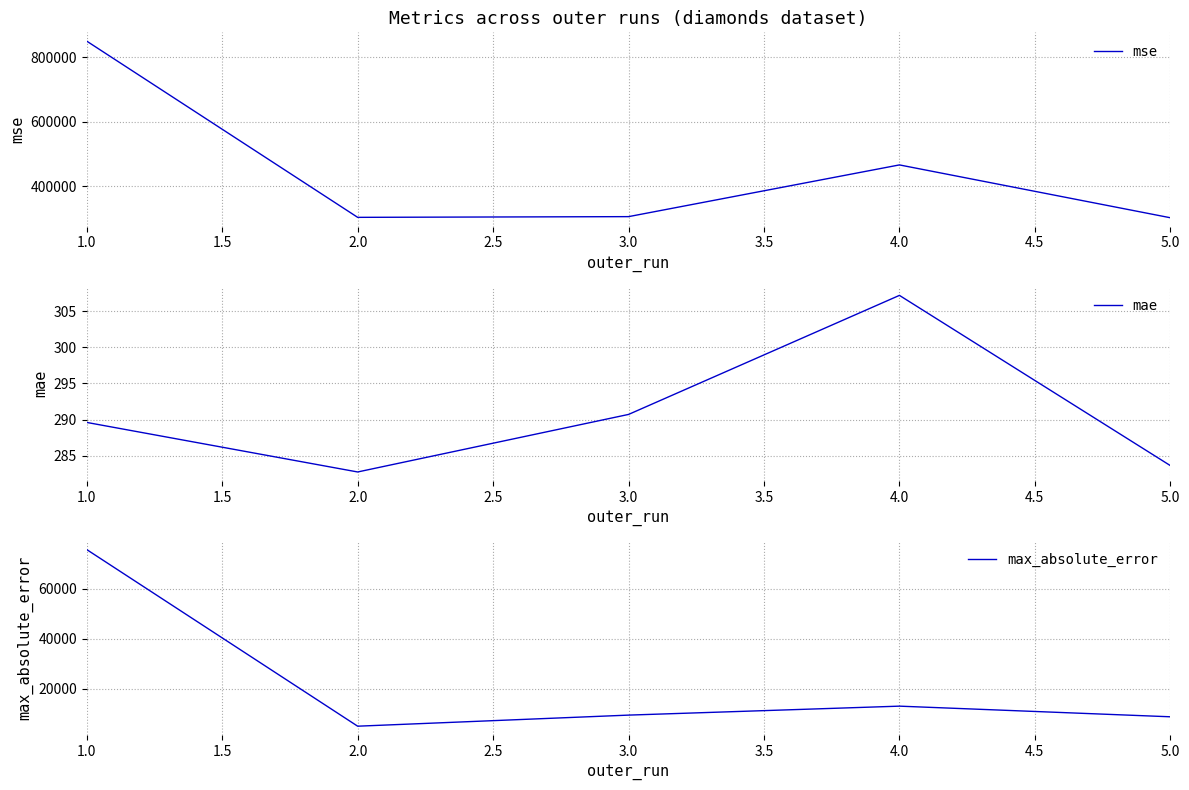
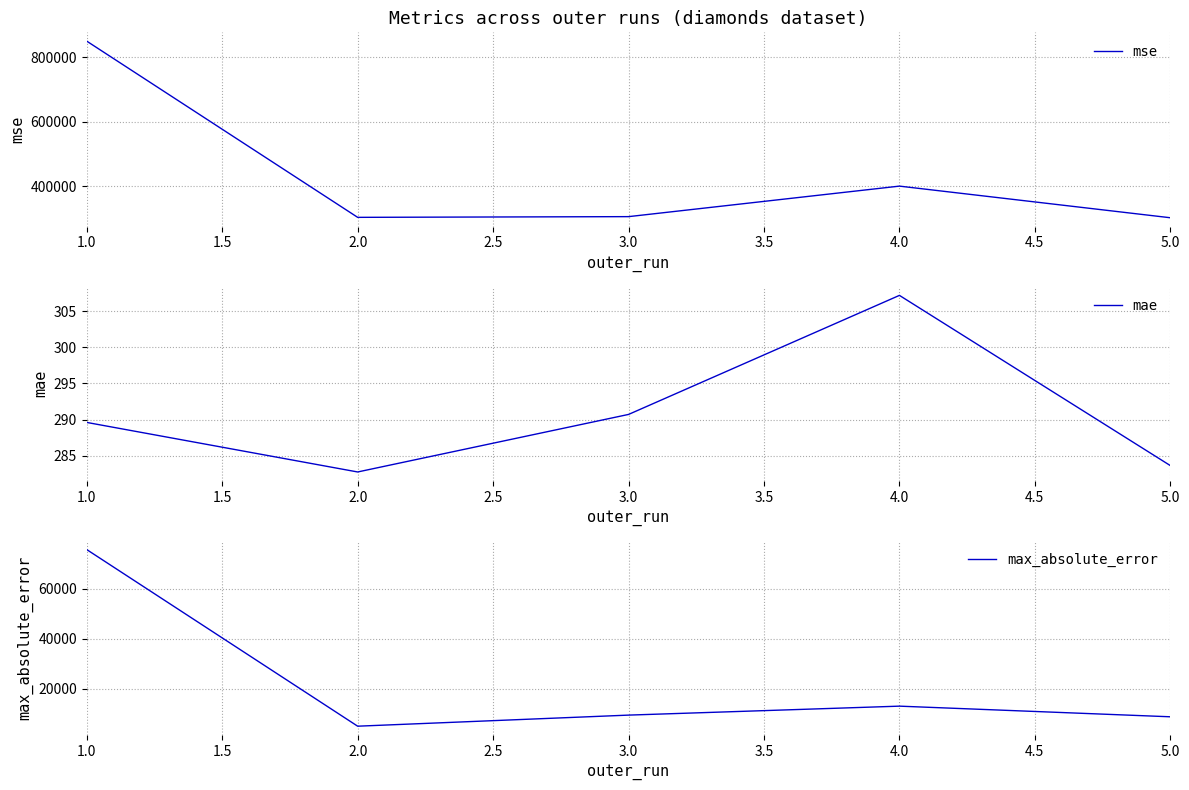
Metrics across outer runs (diamonds dataset), 4.0: 470000 -> 400000
